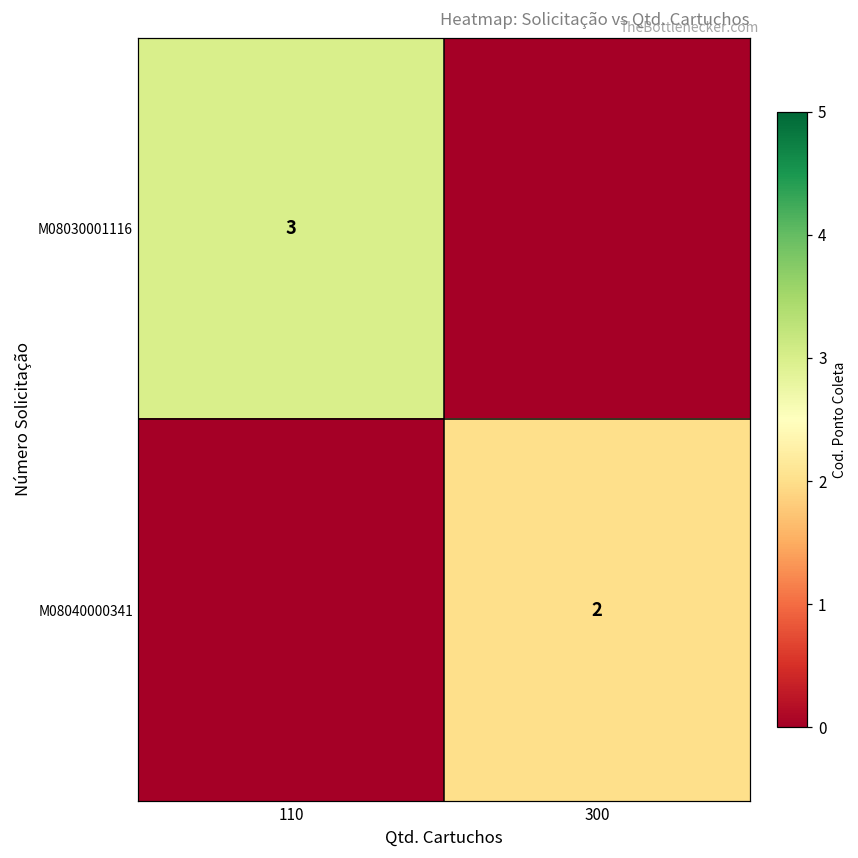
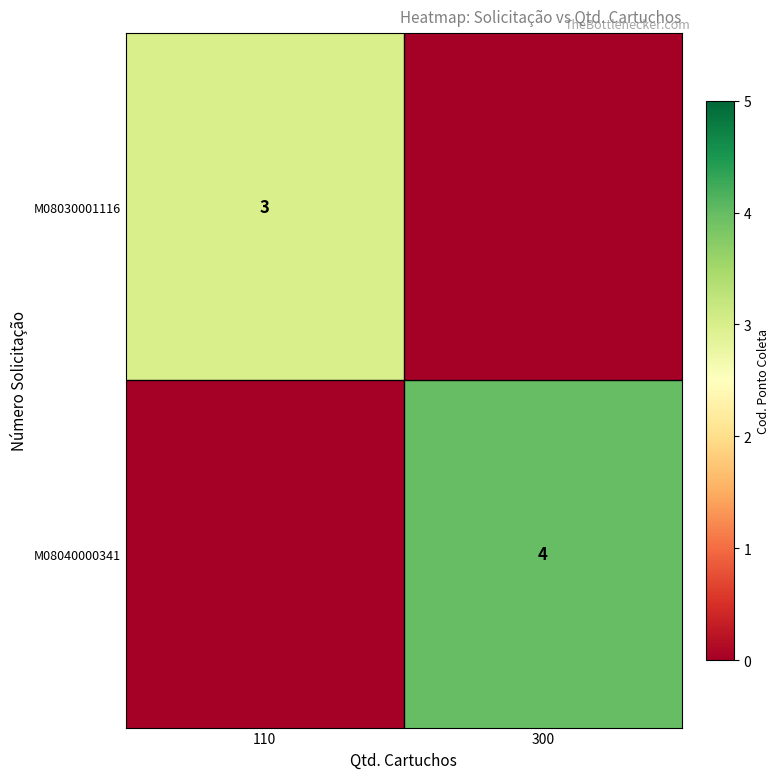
M08040000341, 300: 2 -> 4
